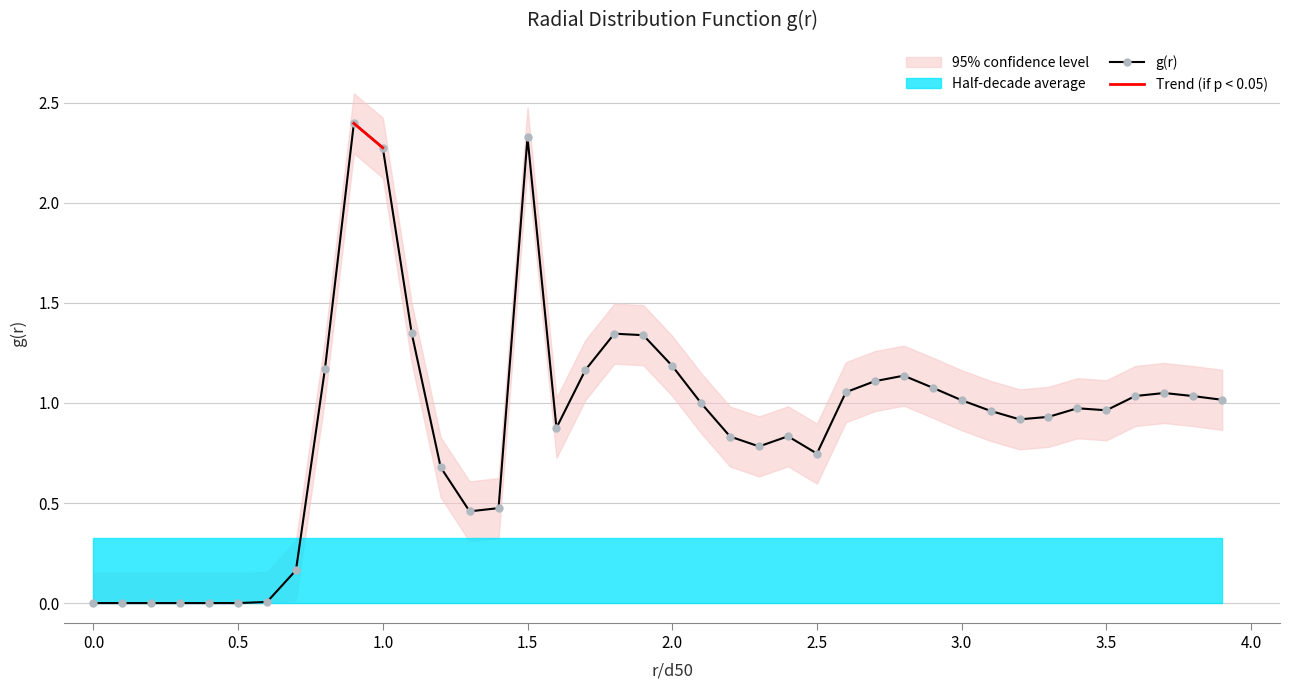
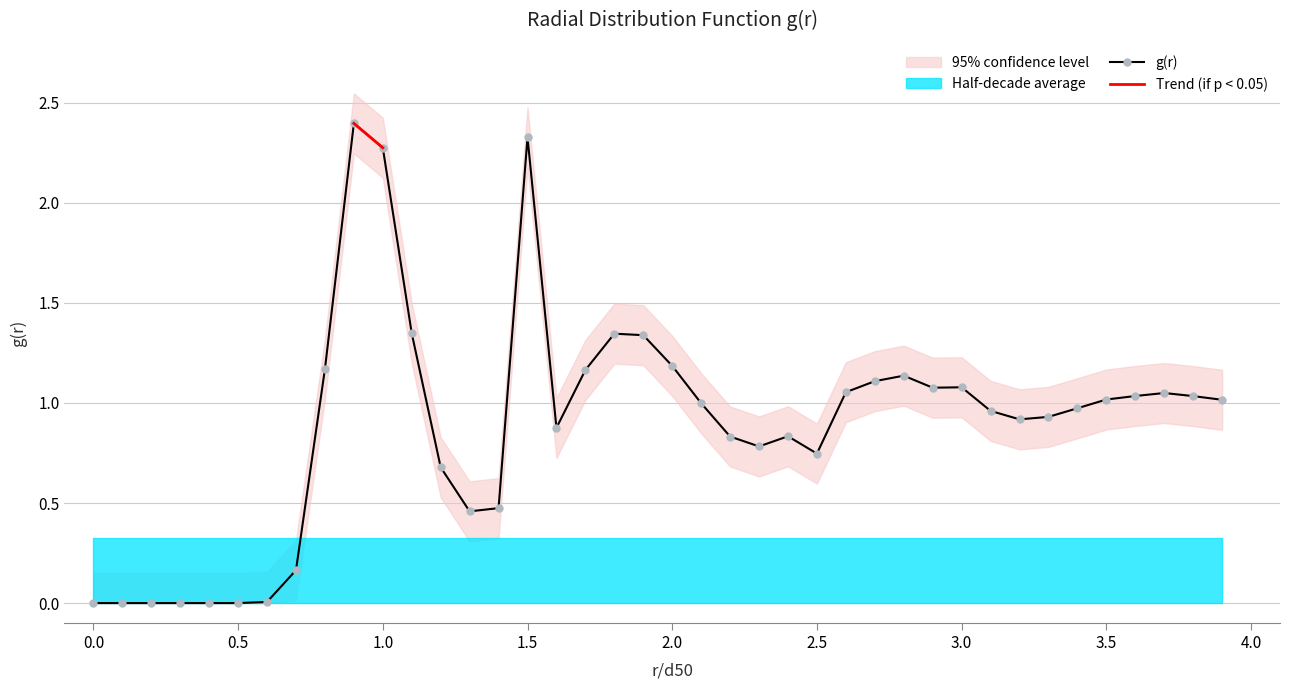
g(r), 3.0: 1.01 -> 1.08
g(r), 3.5: 0.96 -> 1.02
